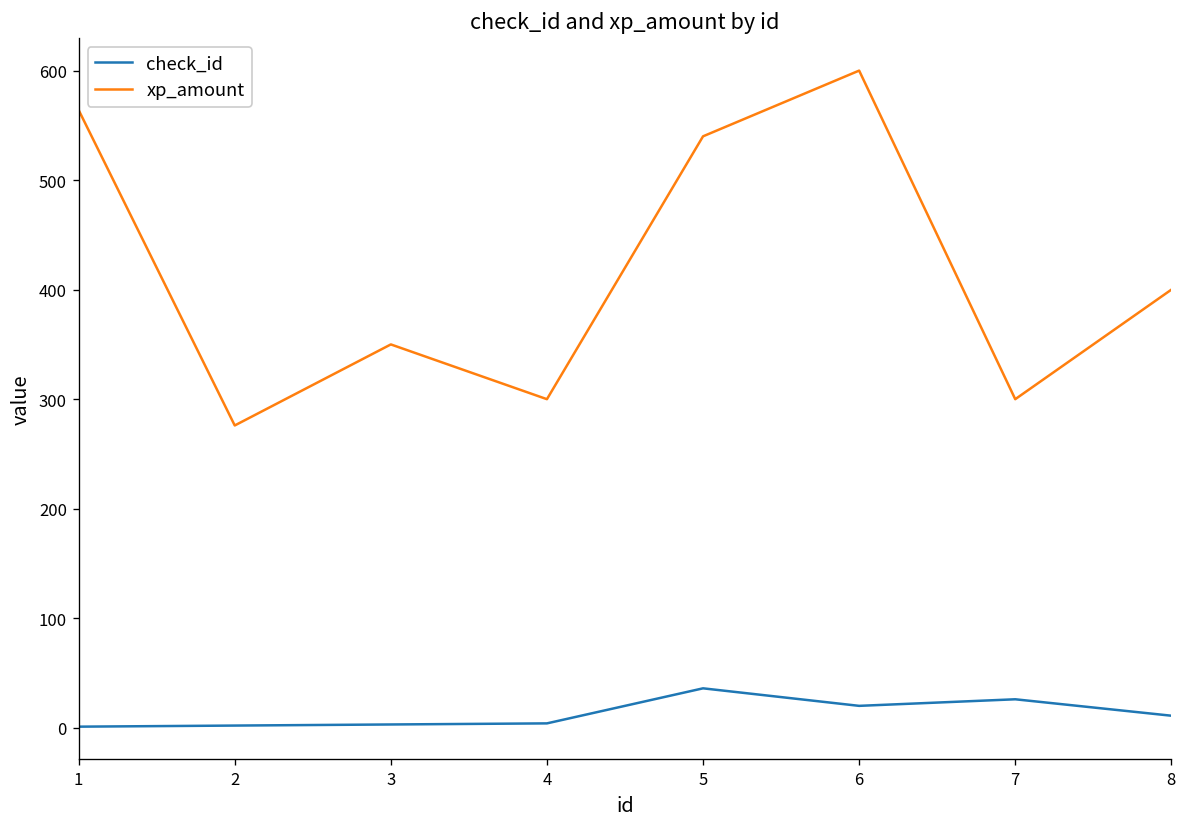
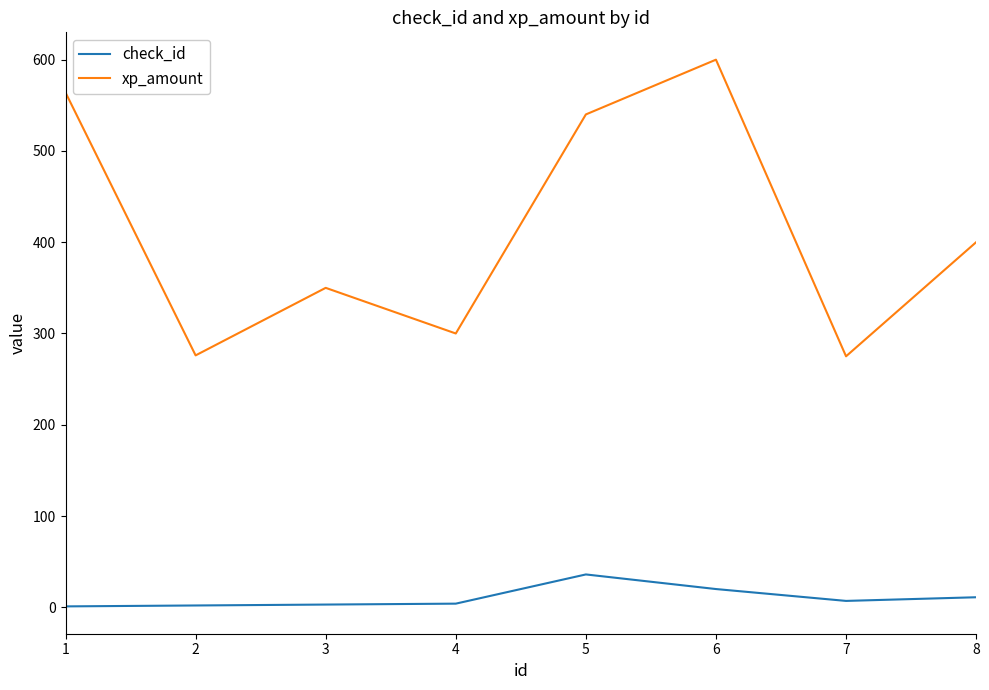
check_id, 7: 30 -> 10
xp_amount, 7: 300 -> 280
